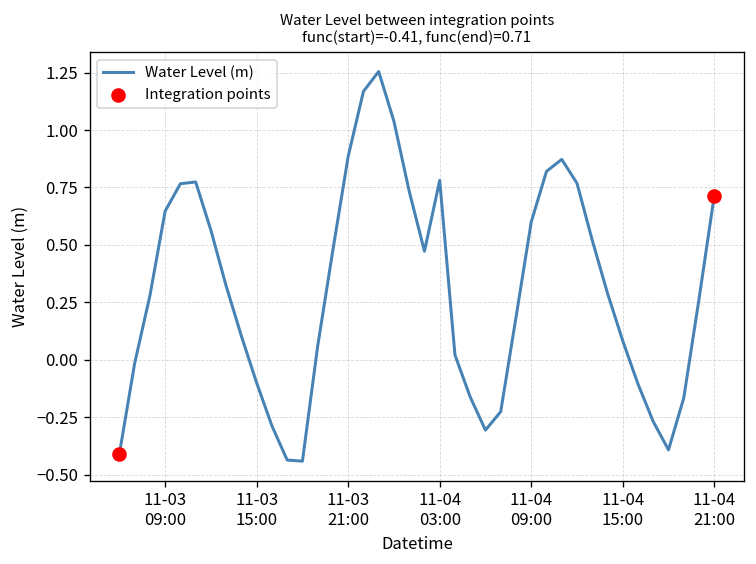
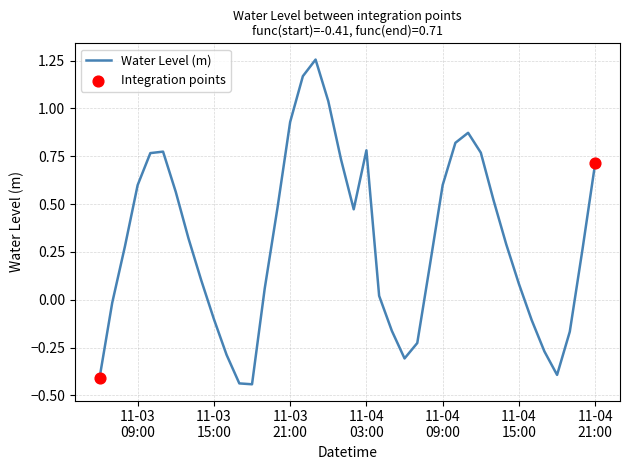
Water Level (m), 11-03 09:00: 0.65 -> 0.60
Water Level (m), 11-03 21:00: 0.89 -> 0.93
